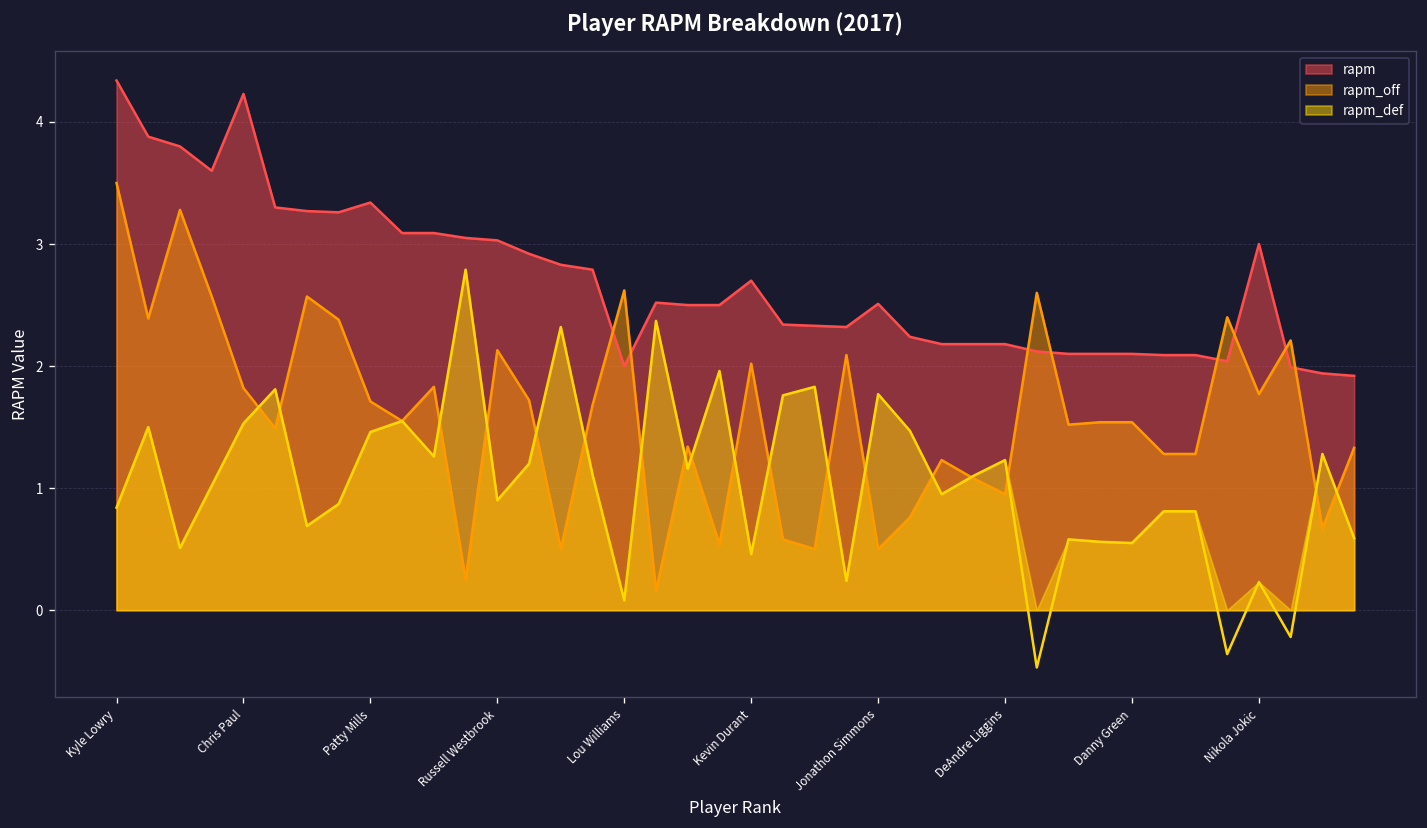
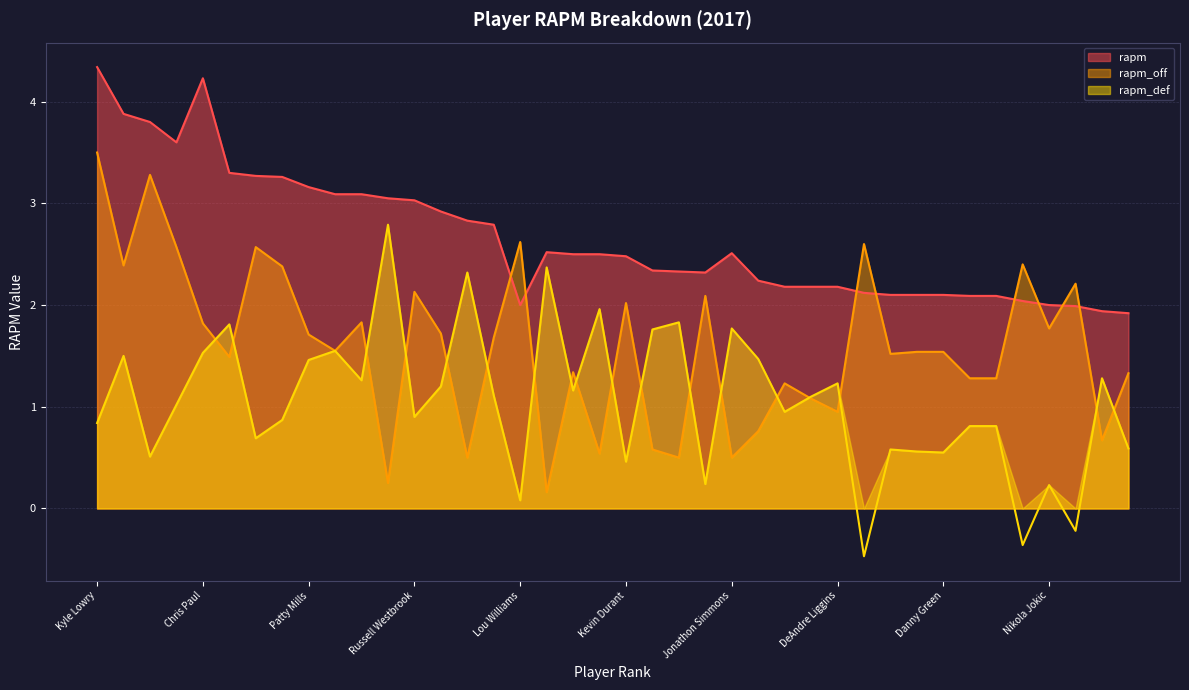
rapm, Patty Mills: 3.34 -> 3.16
rapm, Kevin Durant: 2.70 -> 2.48
rapm, Nikola Jokic: 3 -> 2
